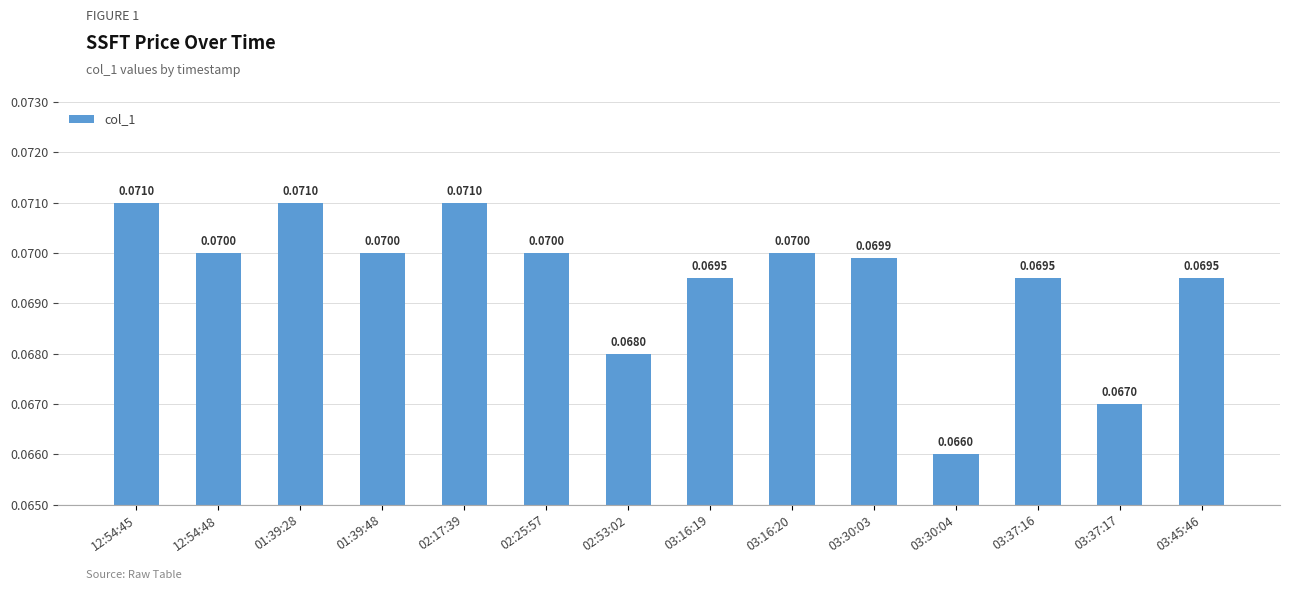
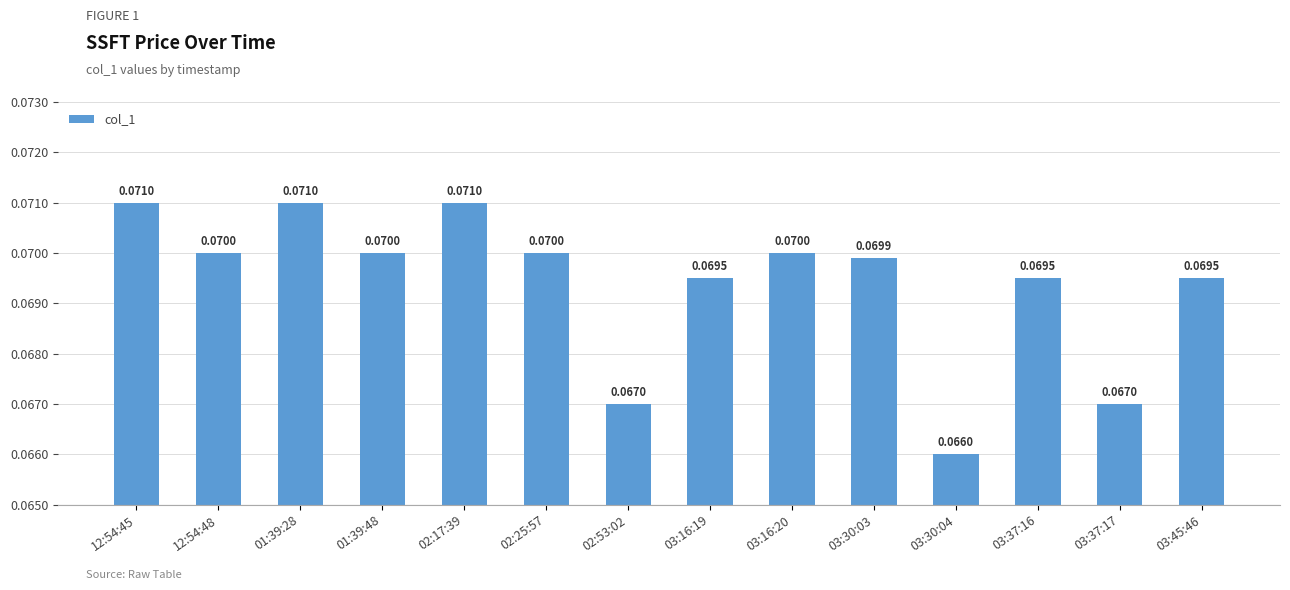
02:53:02: 0.0680 -> 0.0670
